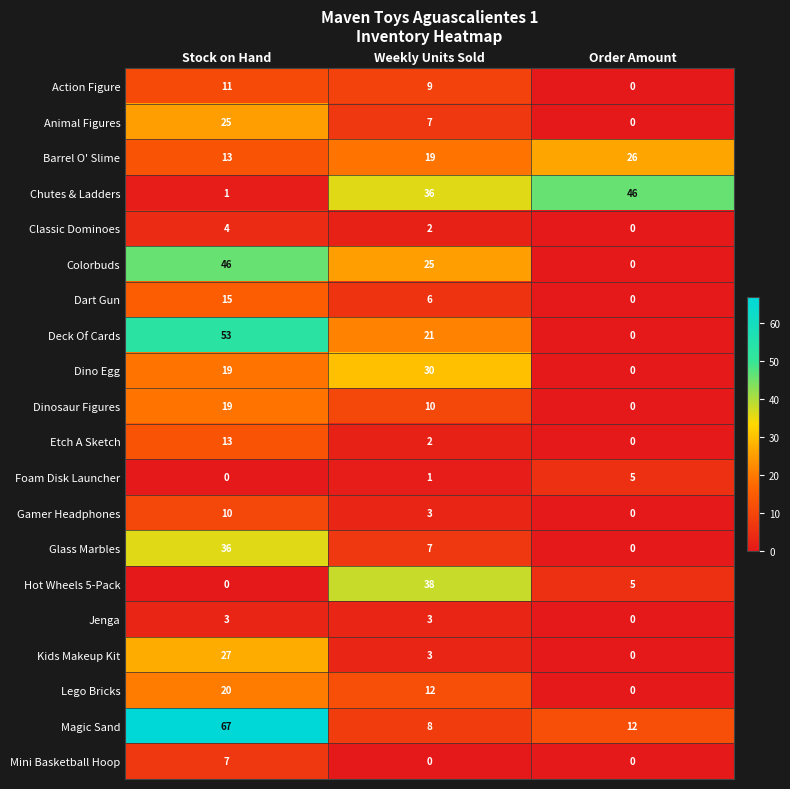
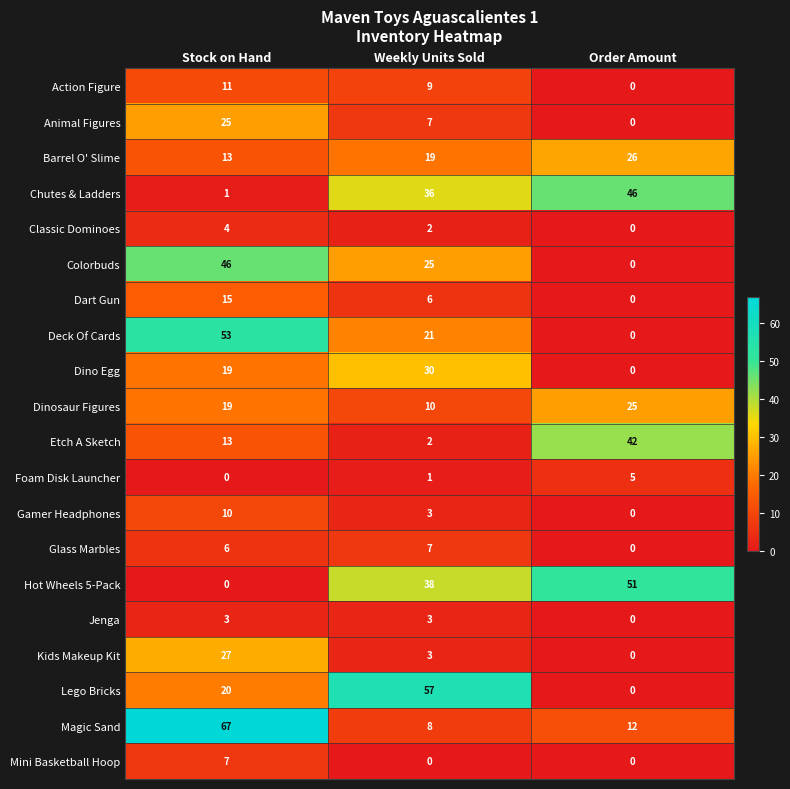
Dinosaur Figures, Order Amount: 0 -> 25
Etch A Sketch, Order Amount: 0 -> 42
Glass Marbles, Stock on Hand: 36 -> 6
Hot Wheels 5-Pack, Order Amount: 5 -> 51
Lego Bricks, Weekly Units Sold: 12 -> 57
